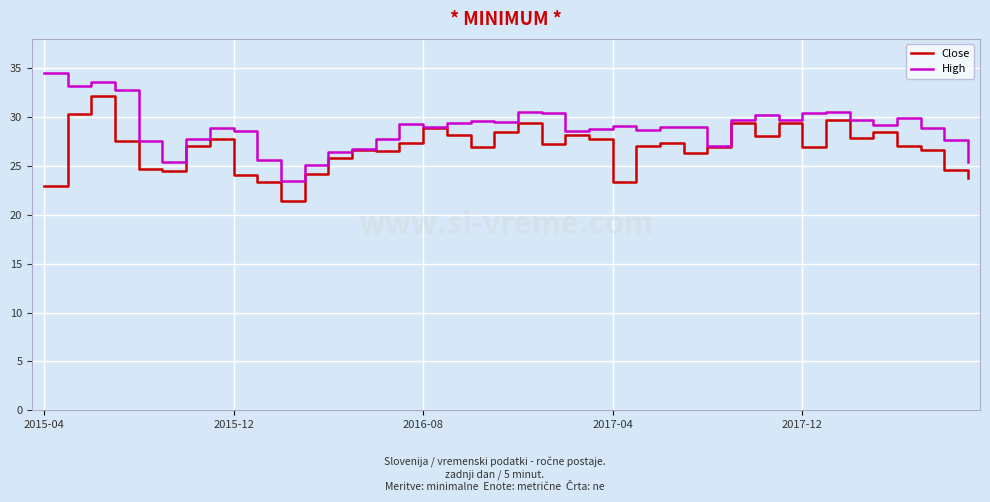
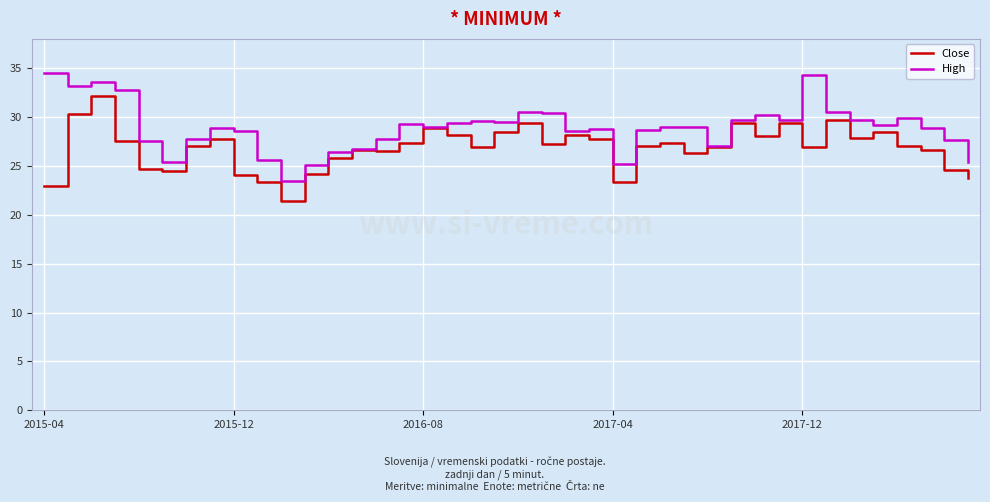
High, 2017-04: 29 -> 25
High, 2017-12: 30 -> 34
